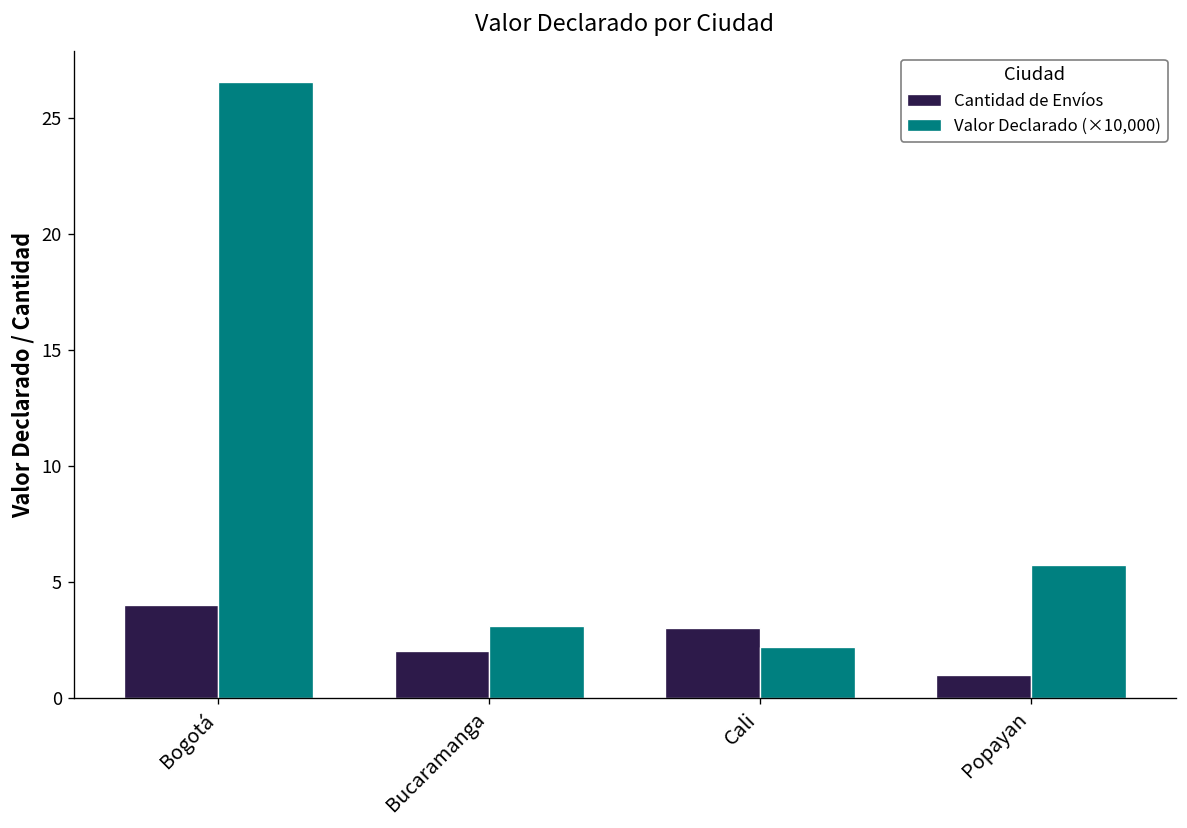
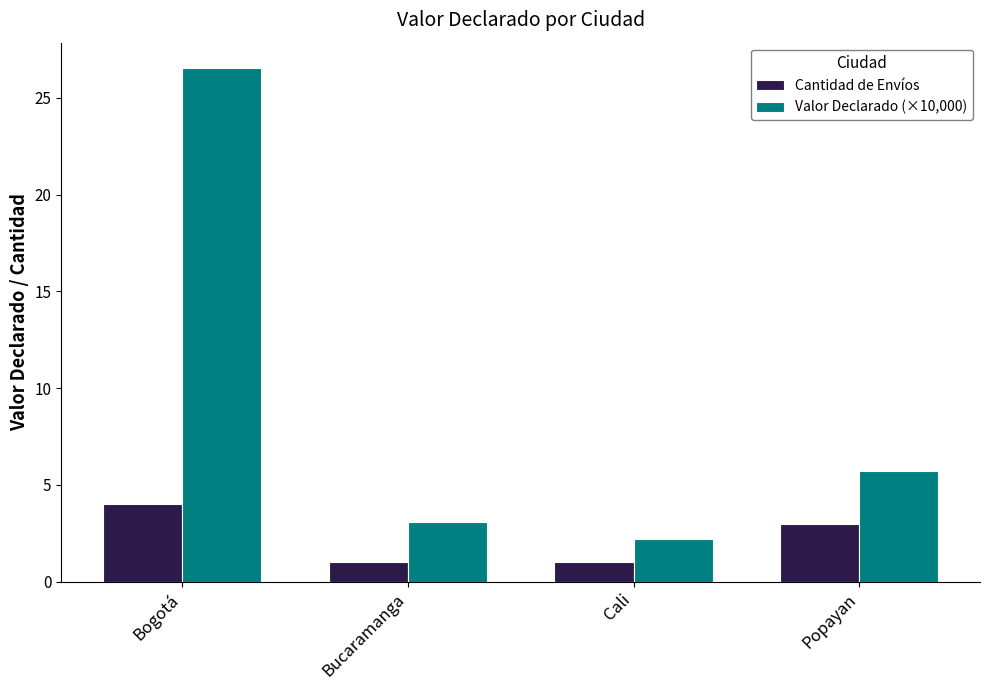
Cantidad de Envíos, Bucaramanga: 2 -> 1
Cantidad de Envíos, Cali: 3 -> 1
Cantidad de Envíos, Popayan: 1 -> 3
